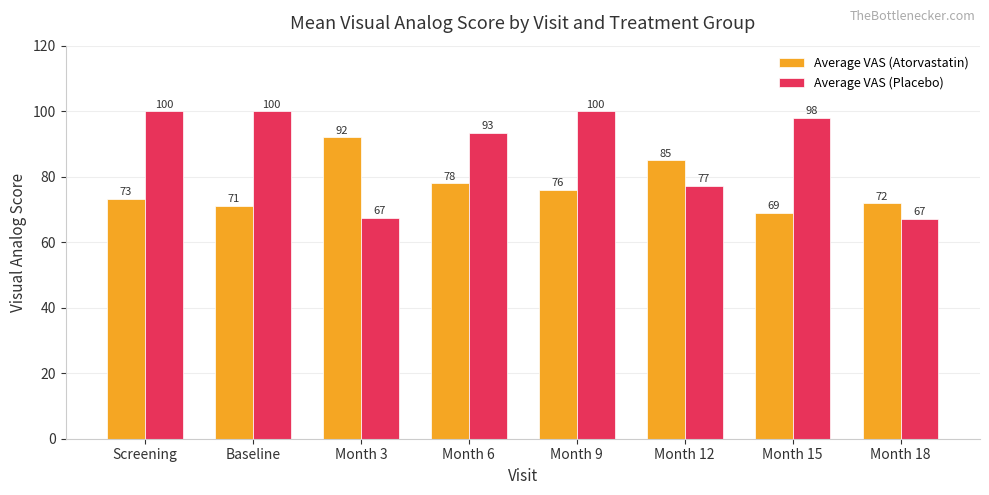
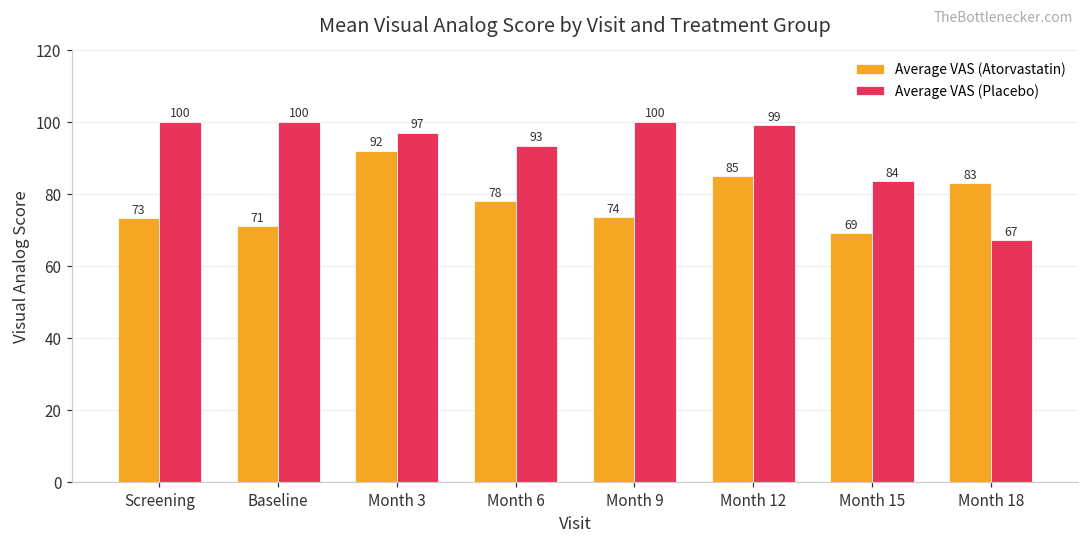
Average VAS (Placebo), Month 3: 67 -> 97
Average VAS (Atorvastatin), Month 9: 76 -> 74
Average VAS (Placebo), Month 12: 77 -> 99
Average VAS (Placebo), Month 15: 98 -> 84
Average VAS (Atorvastatin), Month 18: 72 -> 83
